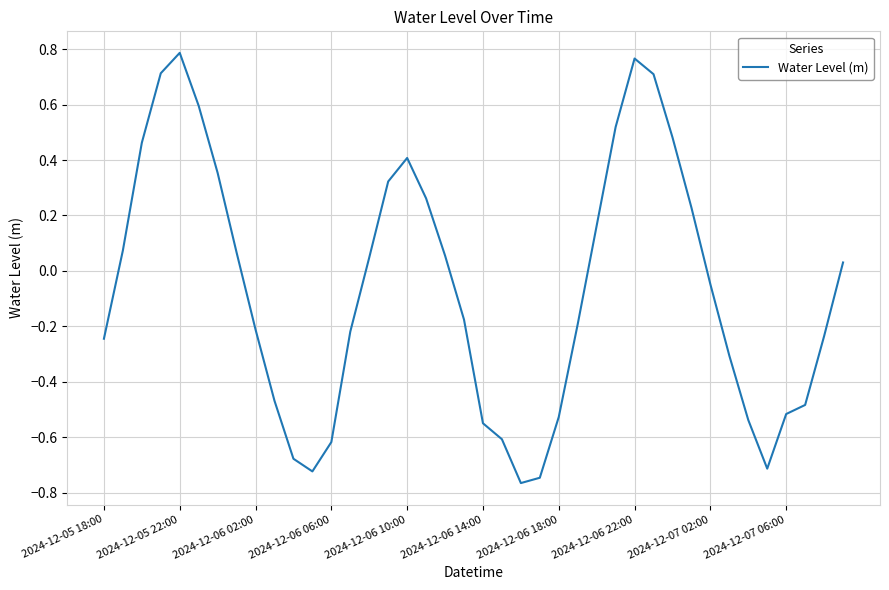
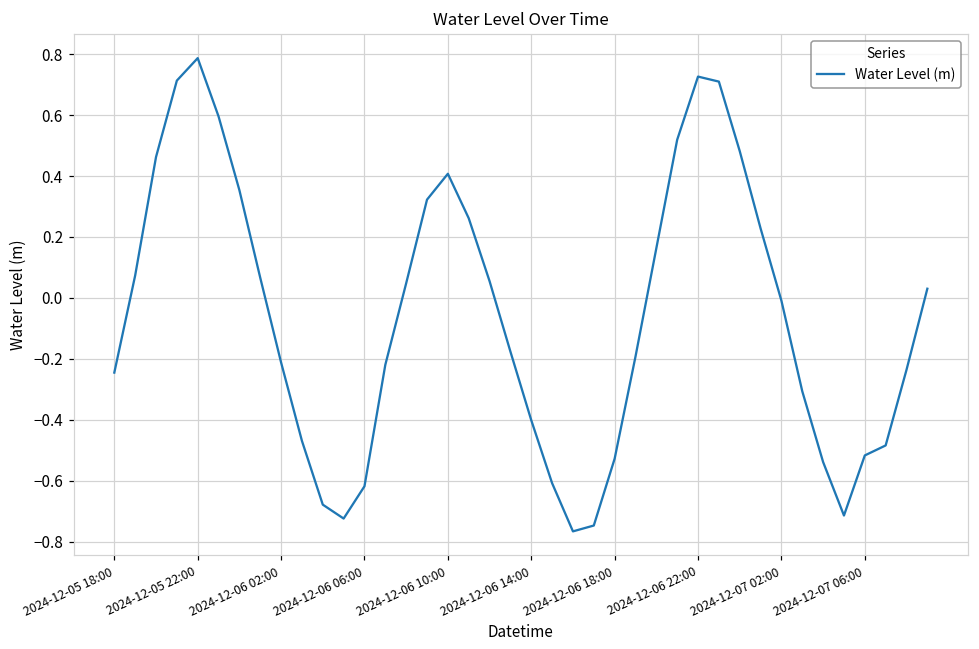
2024-12-06 14:00: -0.55 -> -0.40
2024-12-06 22:00: 0.77 -> 0.73
2024-12-07 02:00: -0.05 -> -0.01
